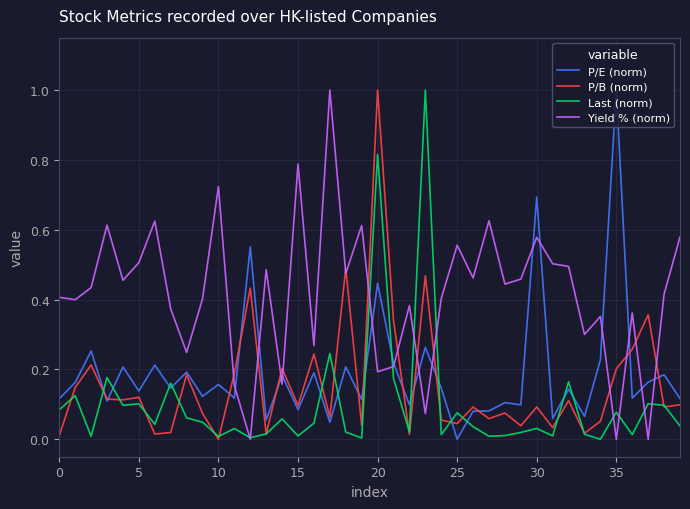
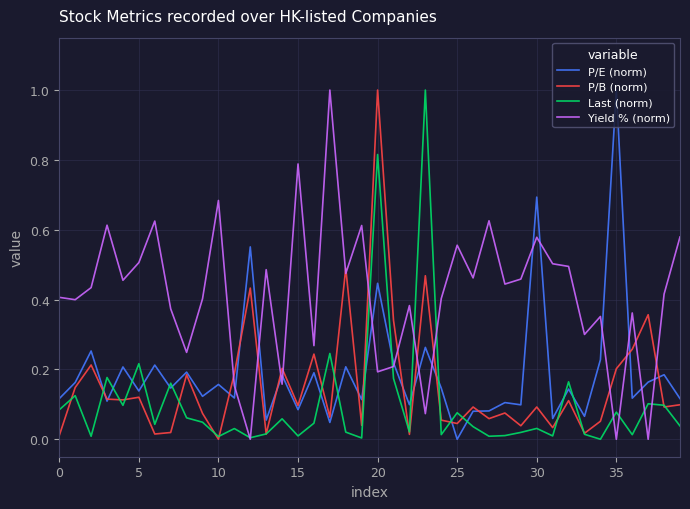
Last (norm), 5: 0.10 -> 0.22
Yield % (norm), 10: 0.72 -> 0.68
